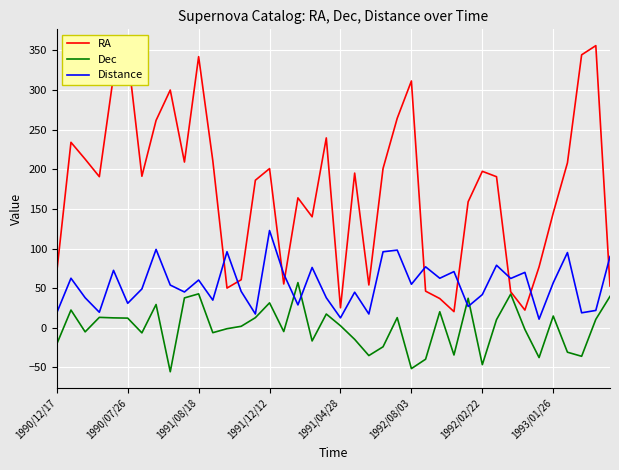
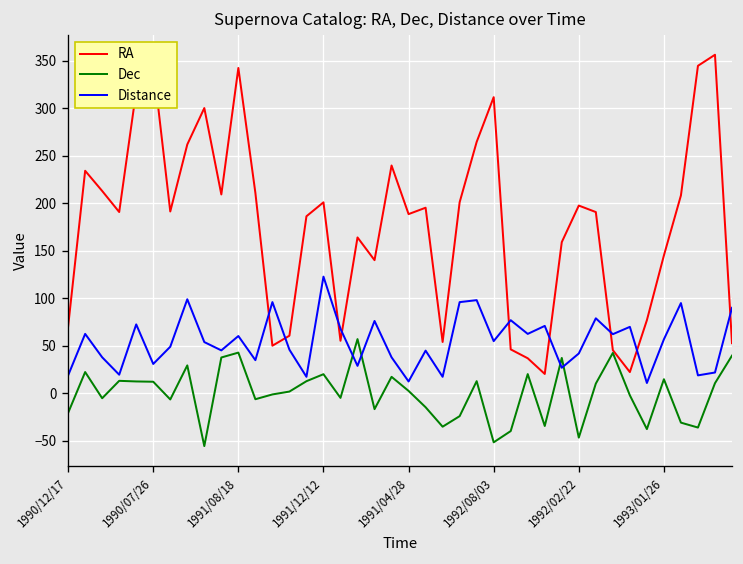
Dec, 1991/12/12: 30 -> 20
RA, 1991/04/28: 30 -> 190
